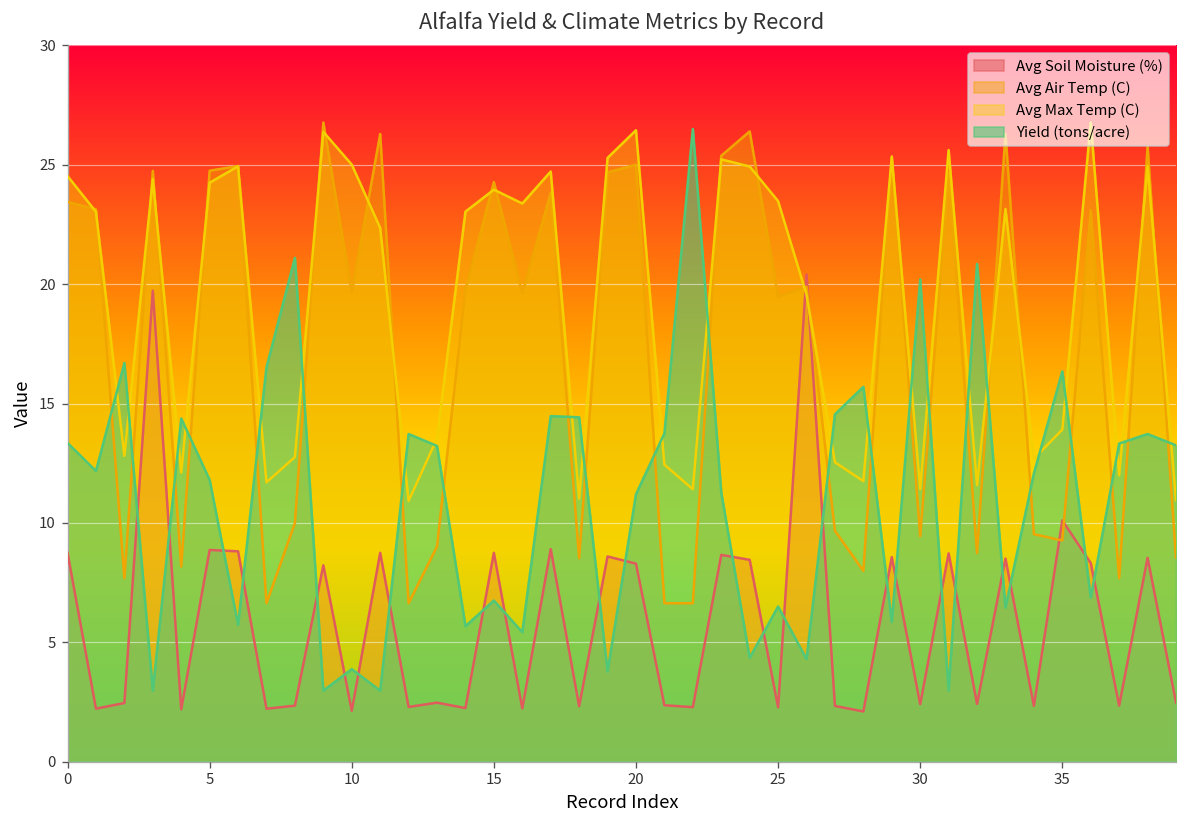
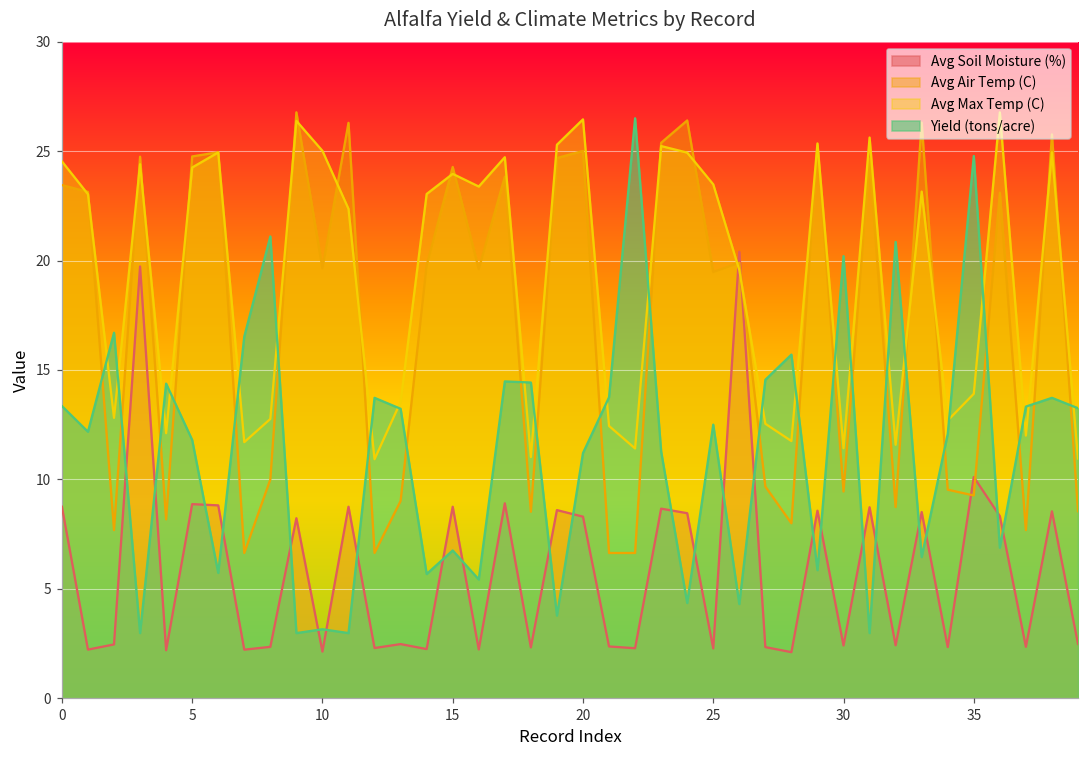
Yield (tons/acre), 10: 3.9 -> 3.2
Yield (tons/acre), 25: 6.5 -> 12.5
Yield (tons/acre), 35: 16.4 -> 24.8
